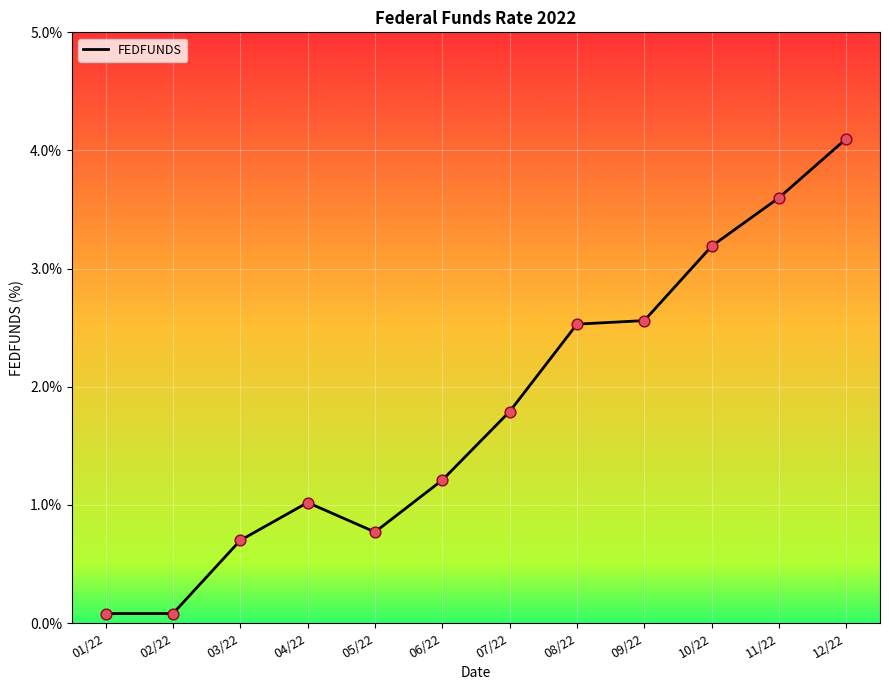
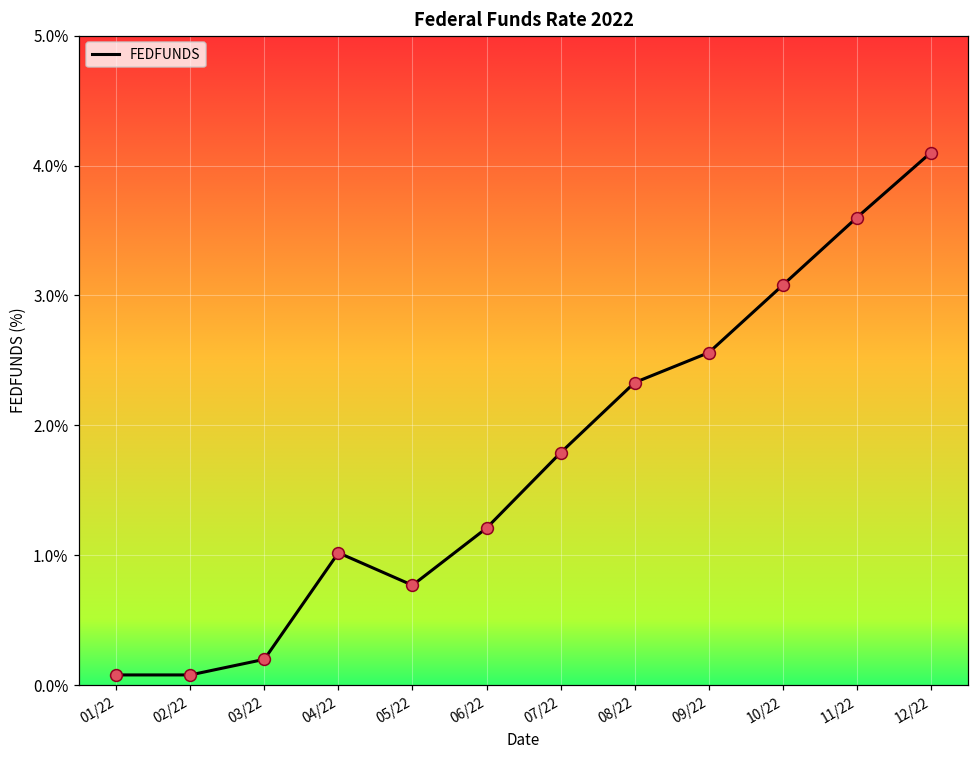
03/22: 0.7% -> 0.2%
08/22: 2.53% -> 2.33%
10/22: 3.19% -> 3.08%
